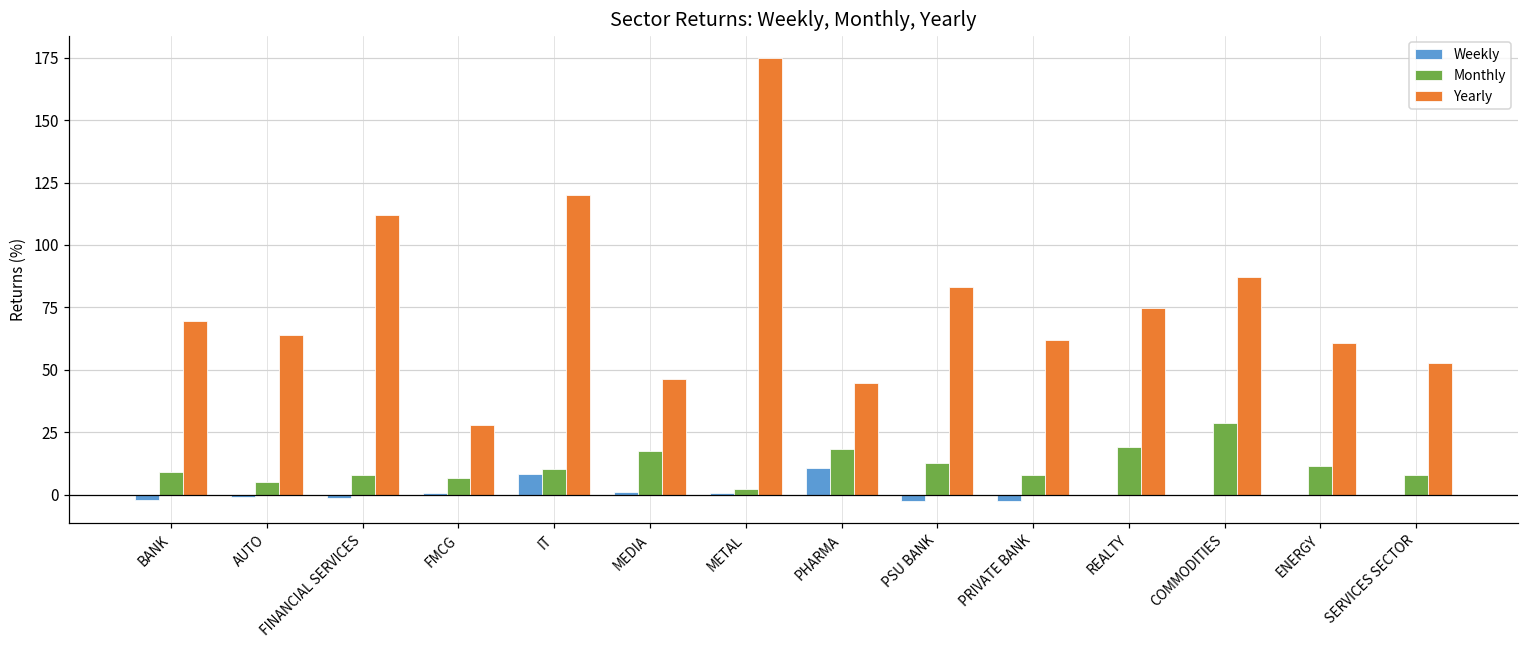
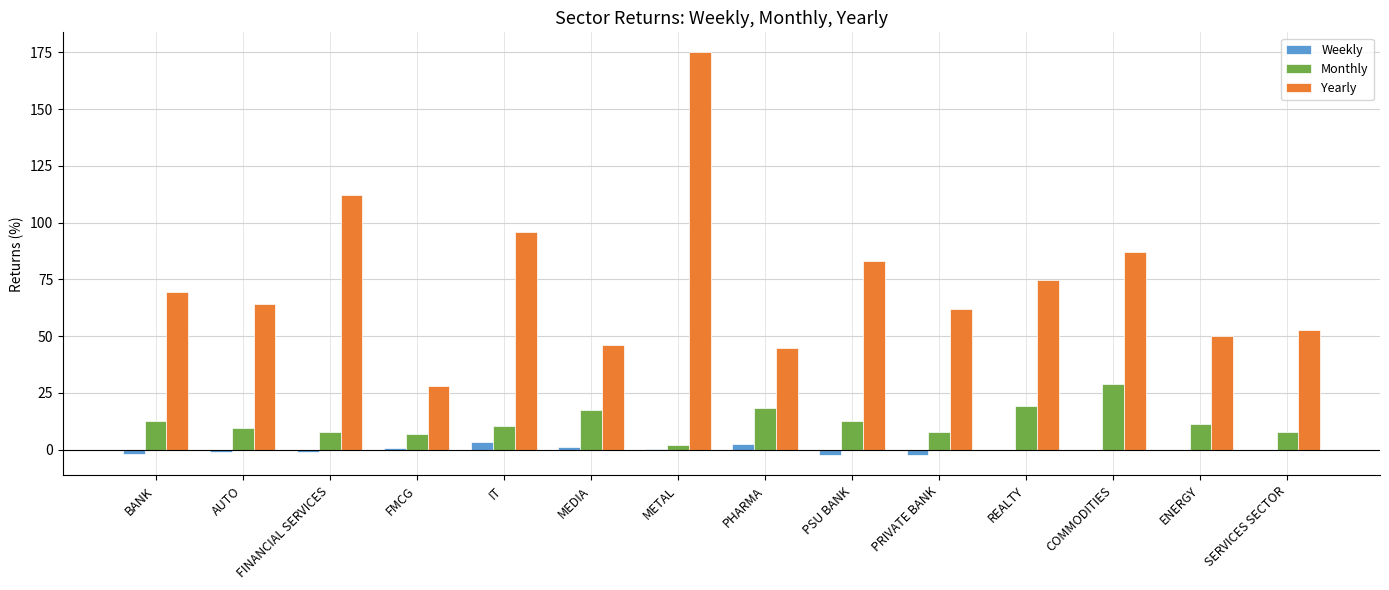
Monthly, BANK: 9 -> 13
Monthly, AUTO: 5 -> 10
Weekly, IT: 8 -> 4
Yearly, IT: 120 -> 96
Weekly, PHARMA: 11 -> 3
Yearly, ENERGY: 61 -> 50
